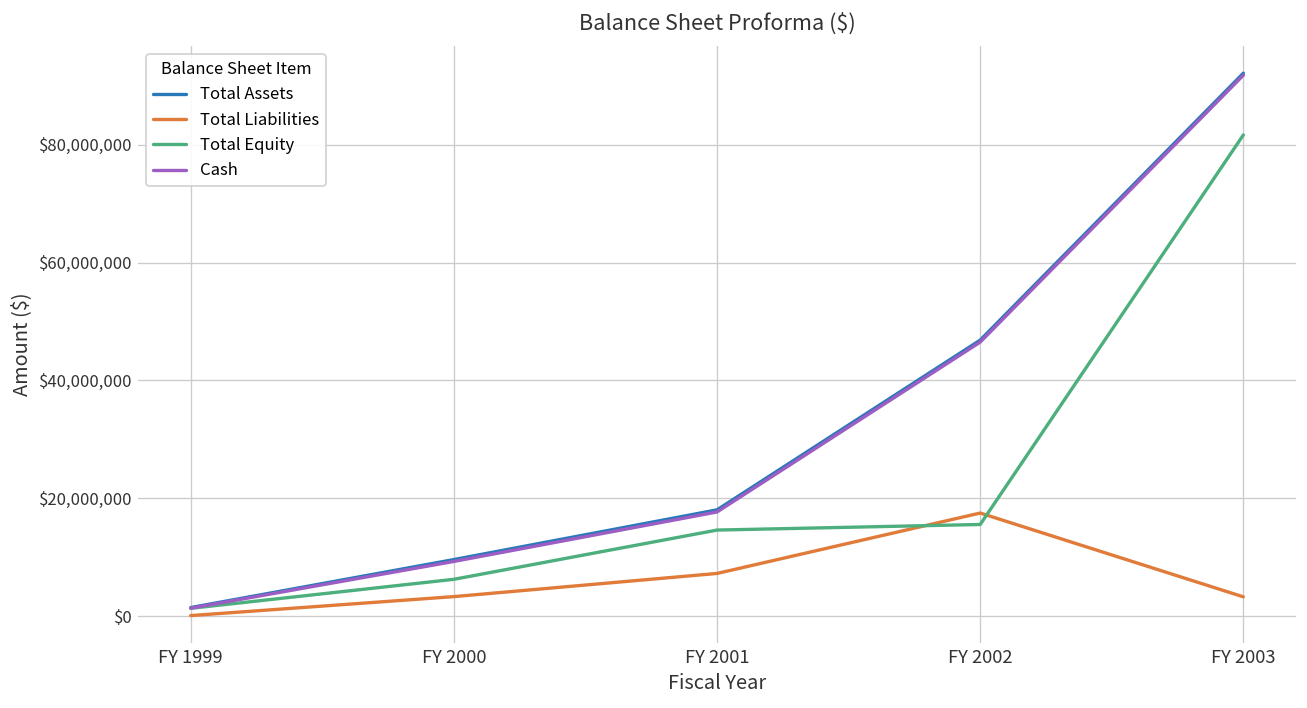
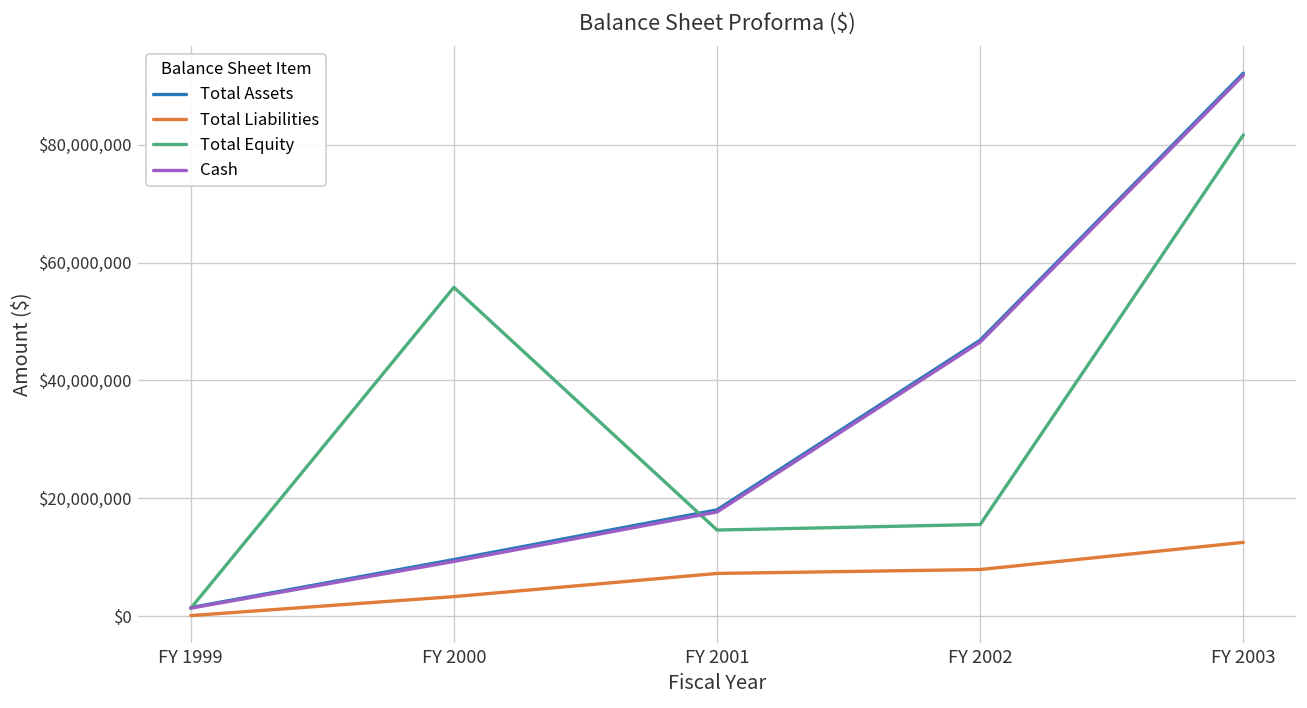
Total Equity, FY 2000: $6,000,000 -> $56,000,000
Total Liabilities, FY 2002: $18,000,000 -> $8,000,000
Total Liabilities, FY 2003: $3,000,000 -> $13,000,000
